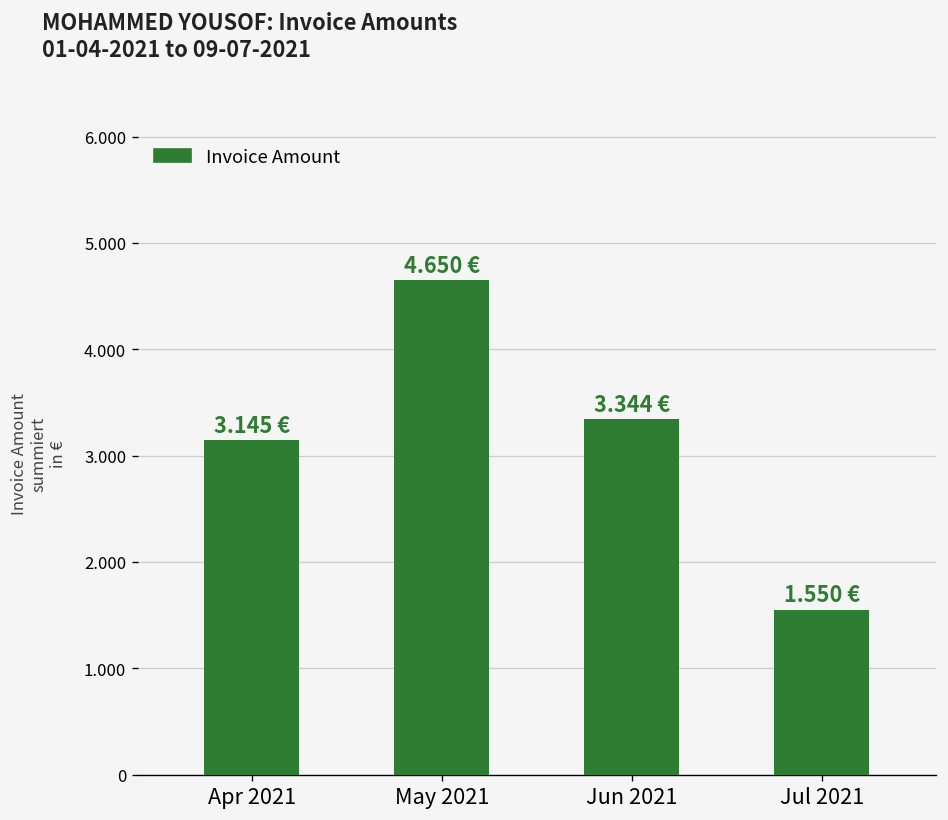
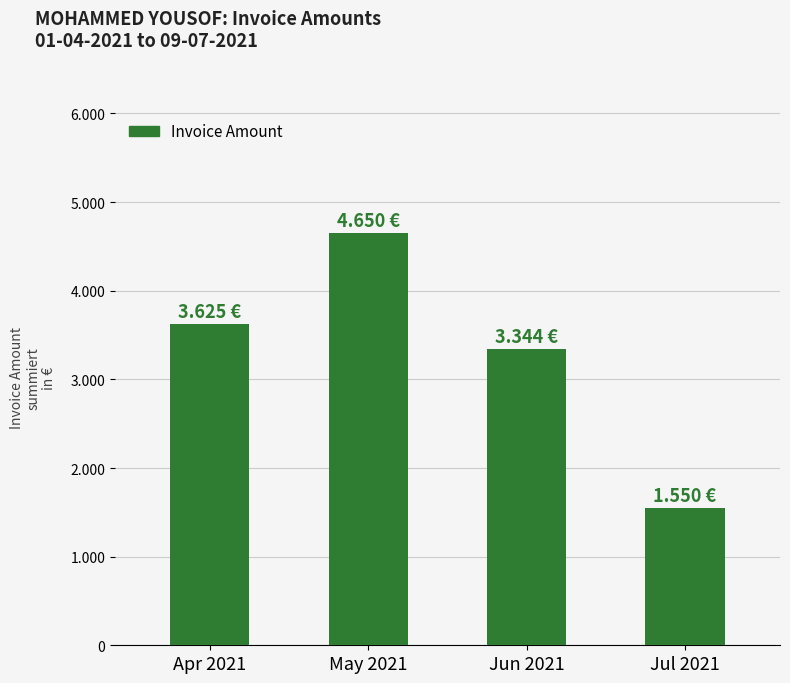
Apr 2021: 3.145 -> 3.625
